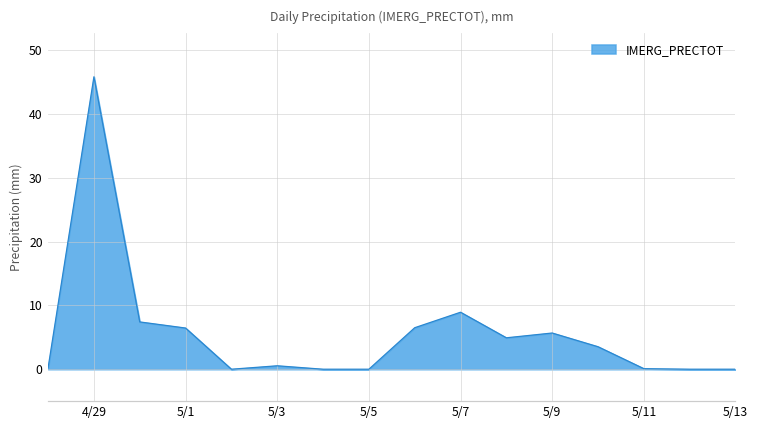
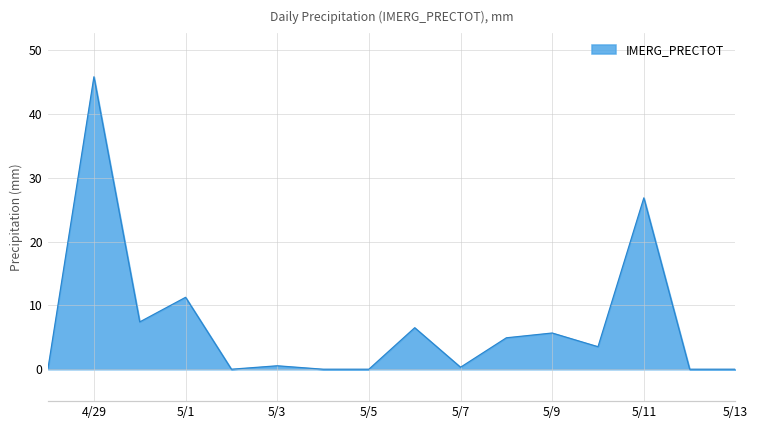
5/1: 6 -> 11
5/7: 9 -> 0
5/11: 0 -> 27
